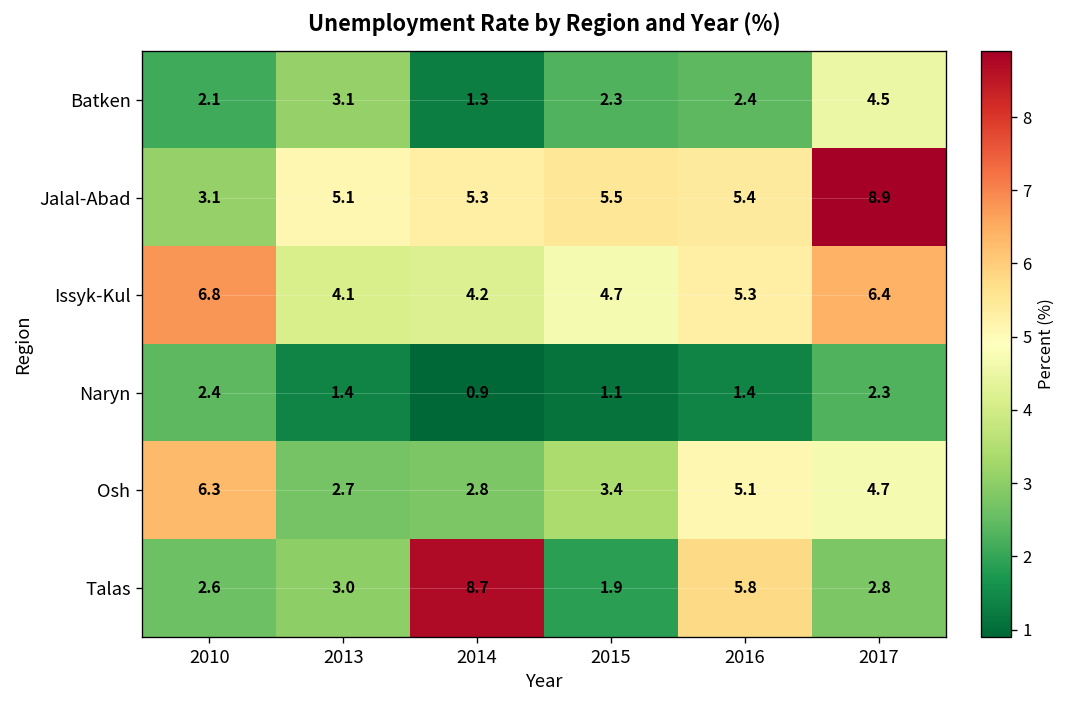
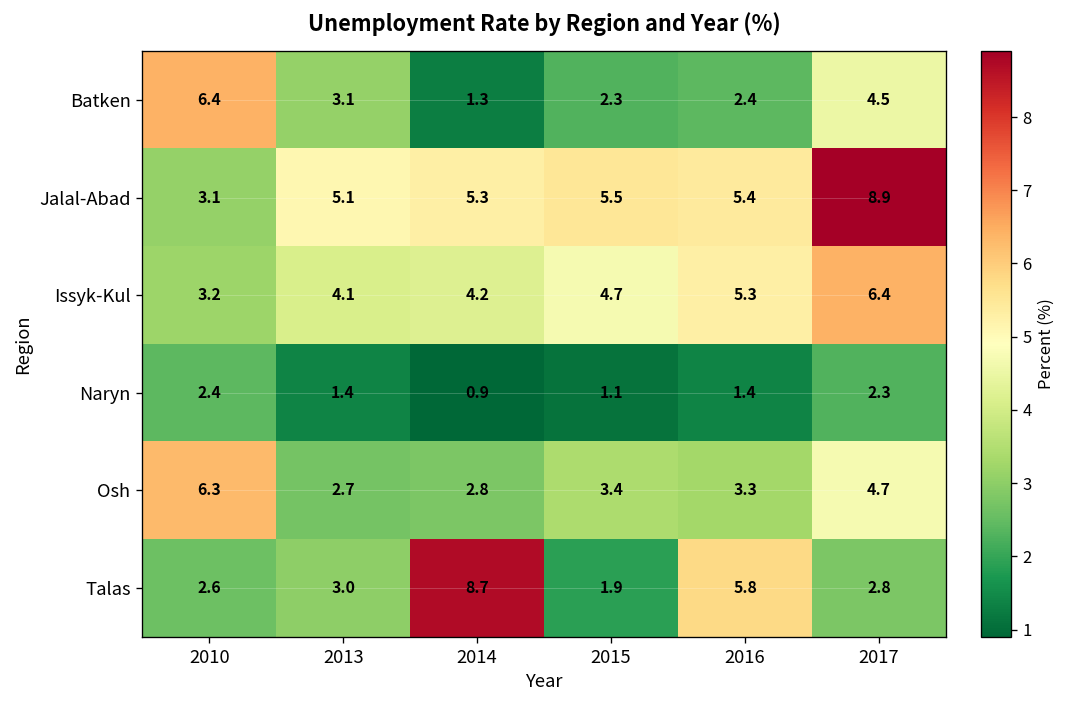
Batken, 2010: 2.1 -> 6.4
Issyk-Kul, 2010: 6.8 -> 3.2
Osh, 2016: 5.1 -> 3.3
